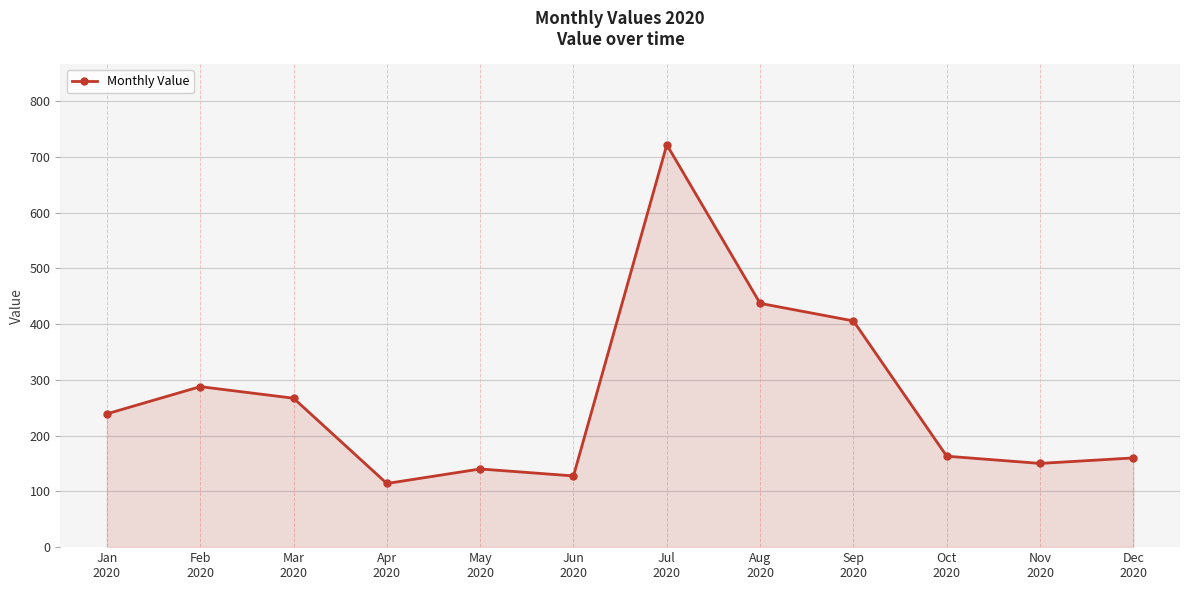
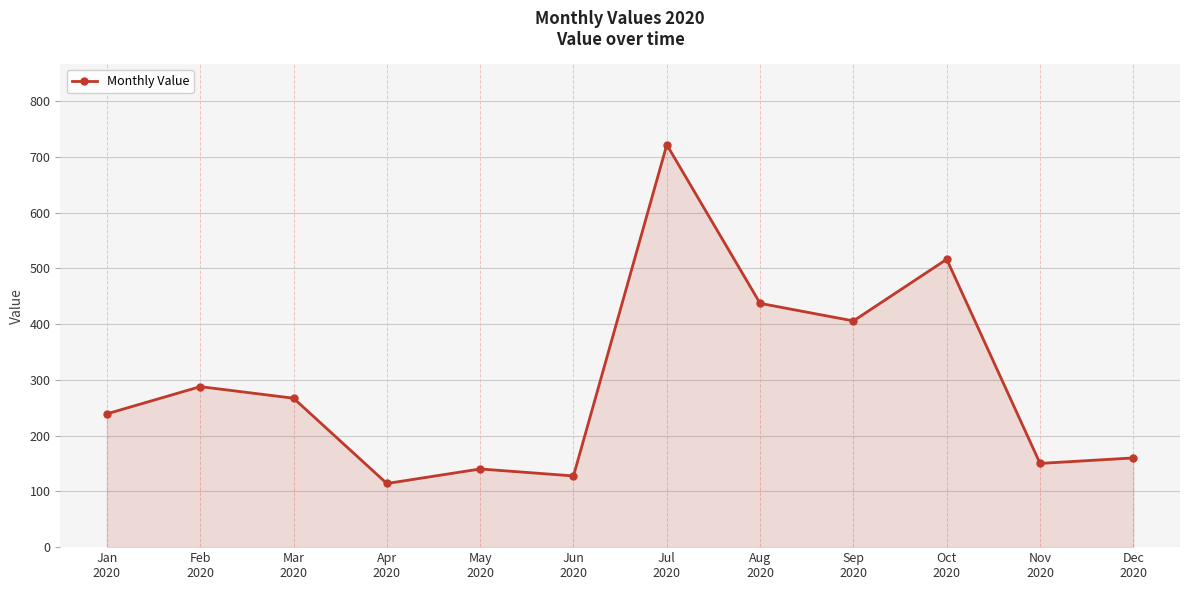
Oct 2020: 160 -> 520
